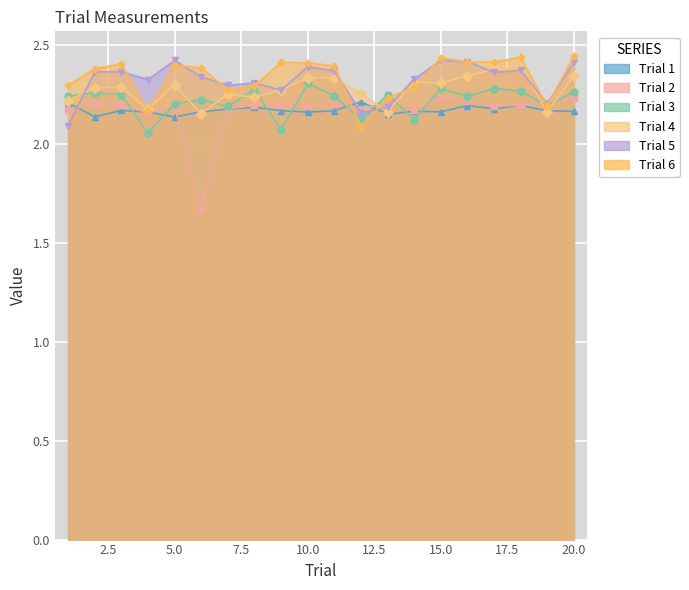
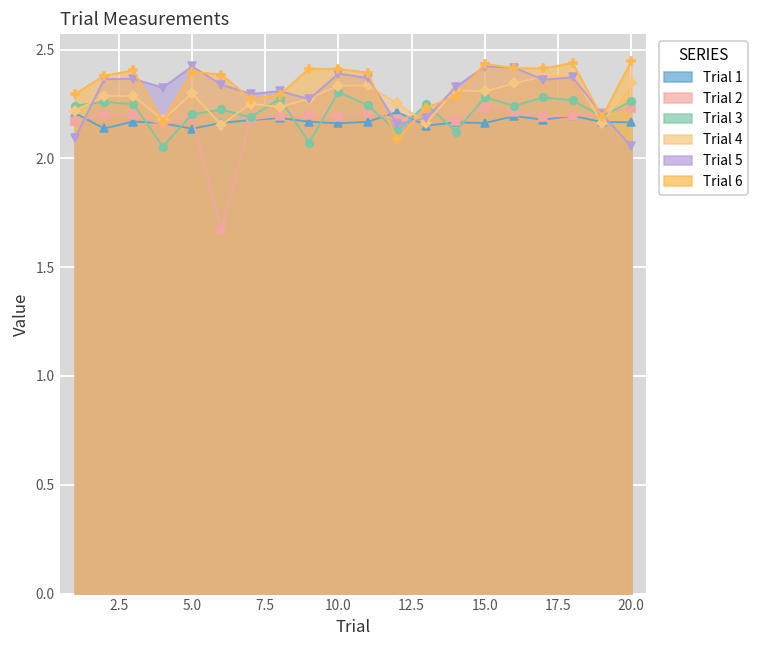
Trial 5, 20.0: 2.41 -> 2.05
